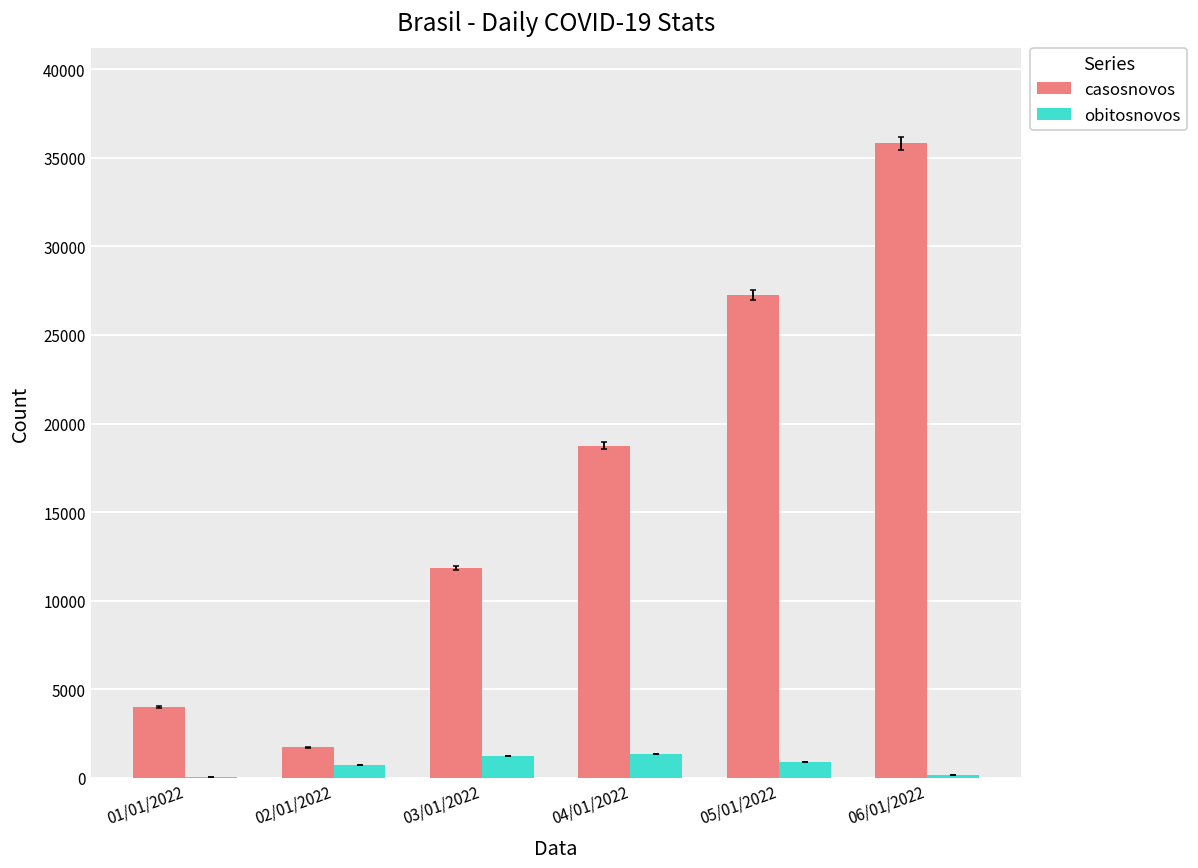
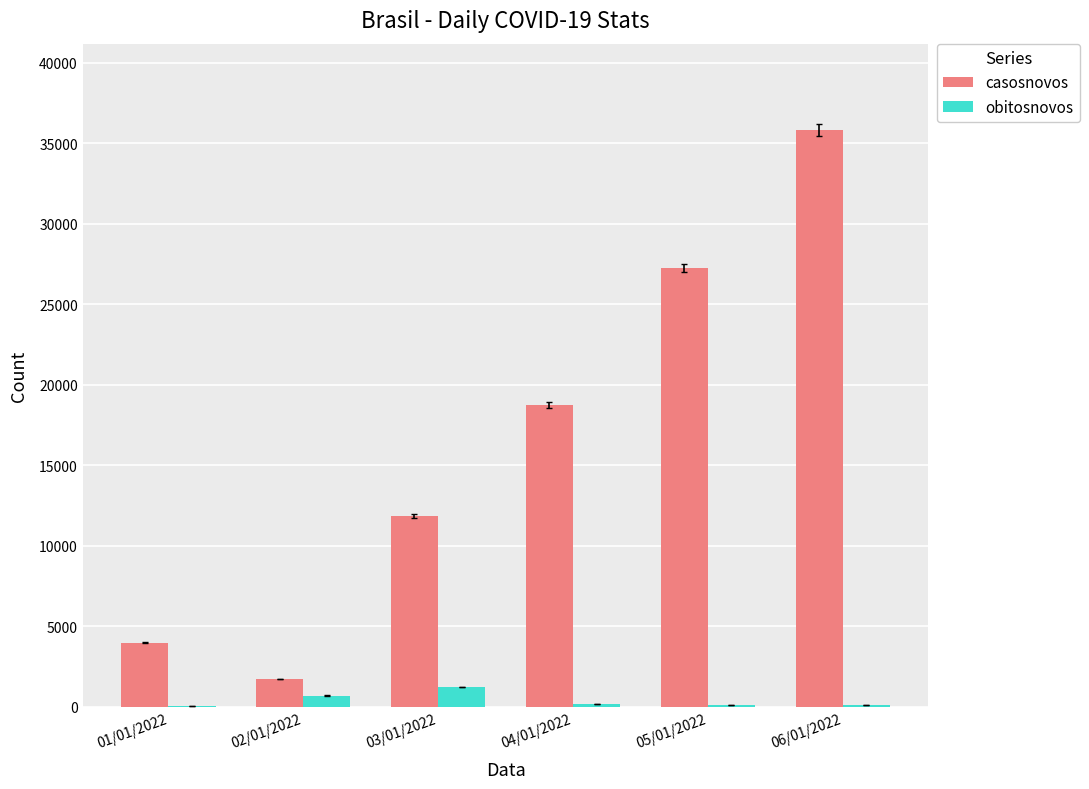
obitosnovos, 04/01/2022: 1300 -> 200
obitosnovos, 05/01/2022: 900 -> 100
